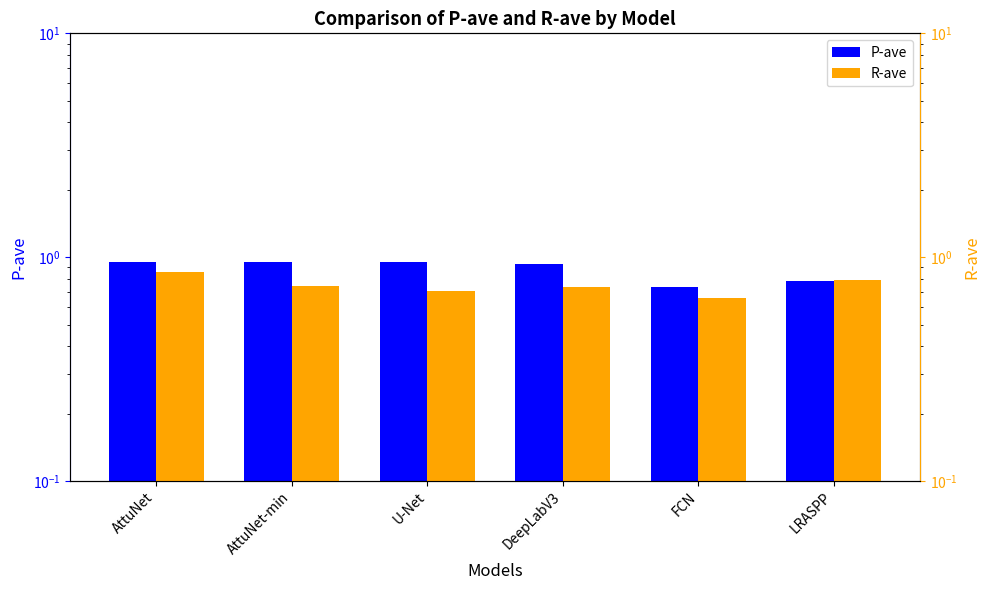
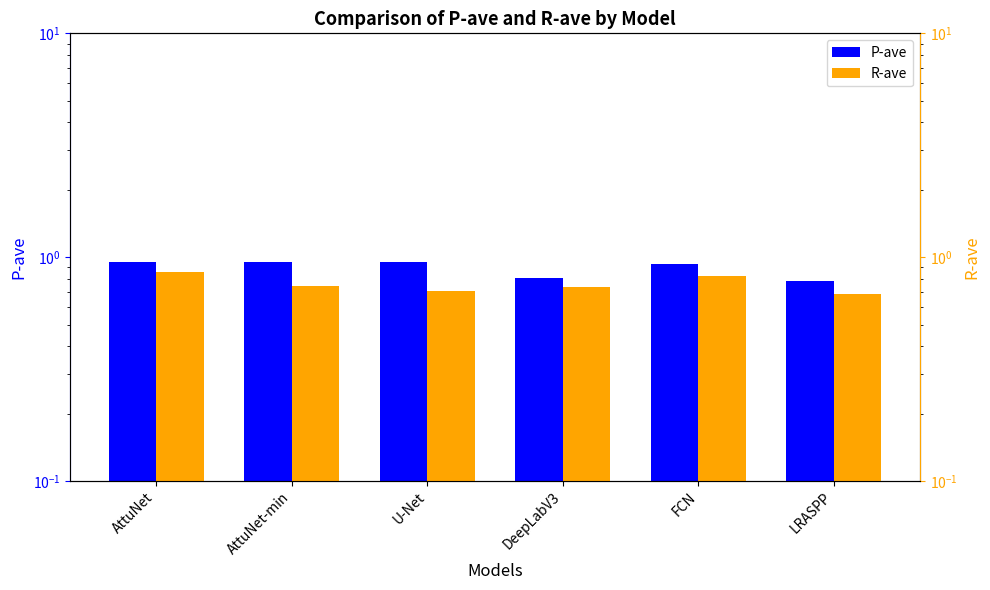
P-ave, DeepLabV3: 0.93 -> 0.81
P-ave, FCN: 0.74 -> 0.93
R-ave, FCN: 0.66 -> 0.82
R-ave, LRASPP: 0.79 -> 0.69
